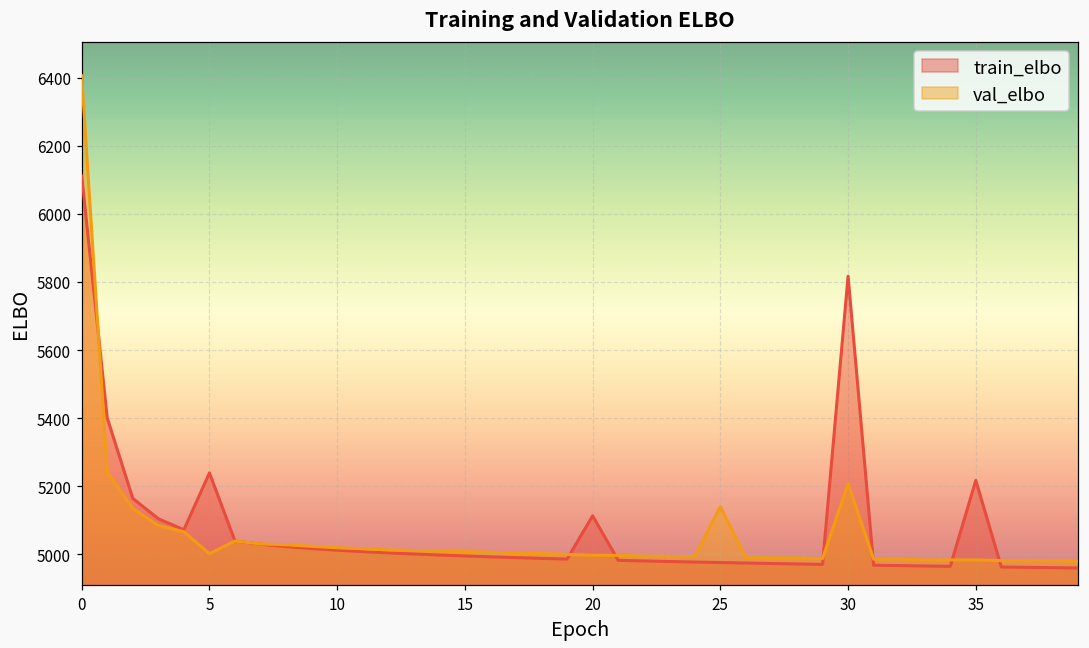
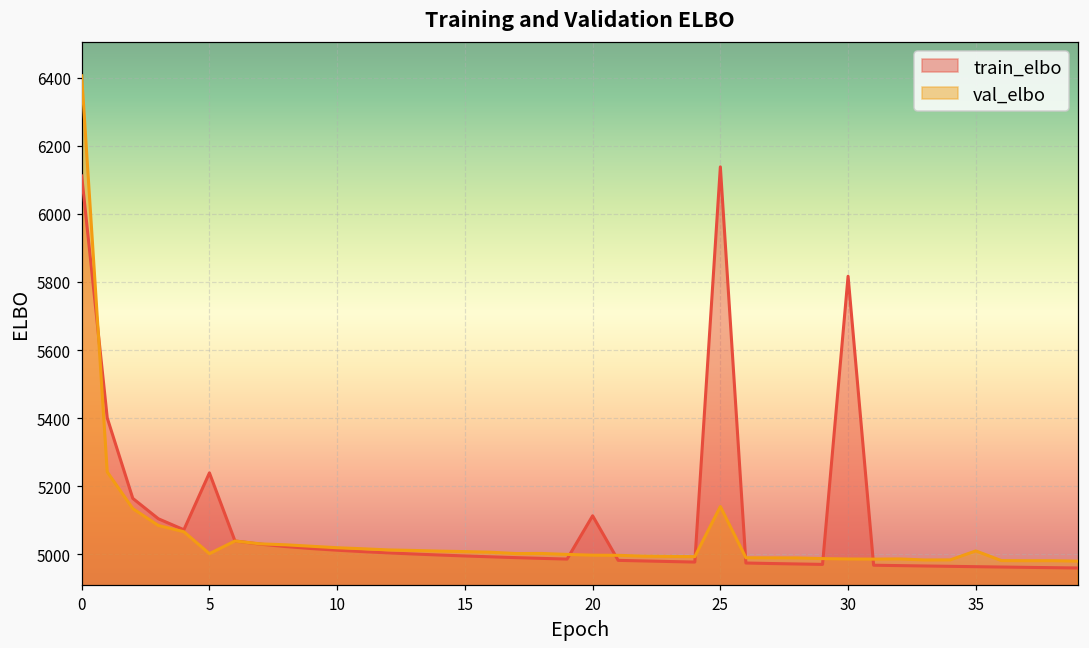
train_elbo, 25: 4980 -> 6140
val_elbo, 30: 5210 -> 4990
train_elbo, 35: 5220 -> 4960
val_elbo, 35: 4980 -> 5010
